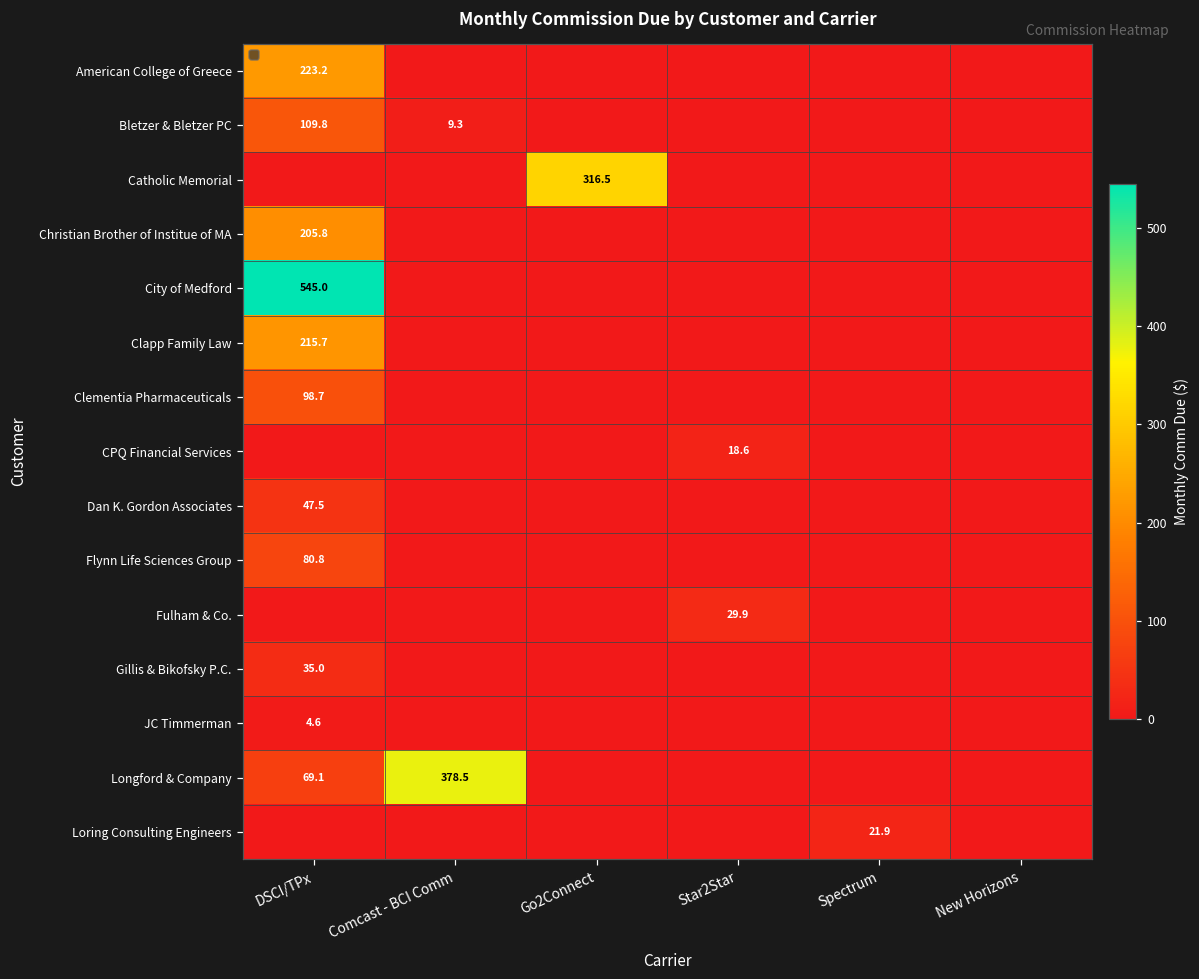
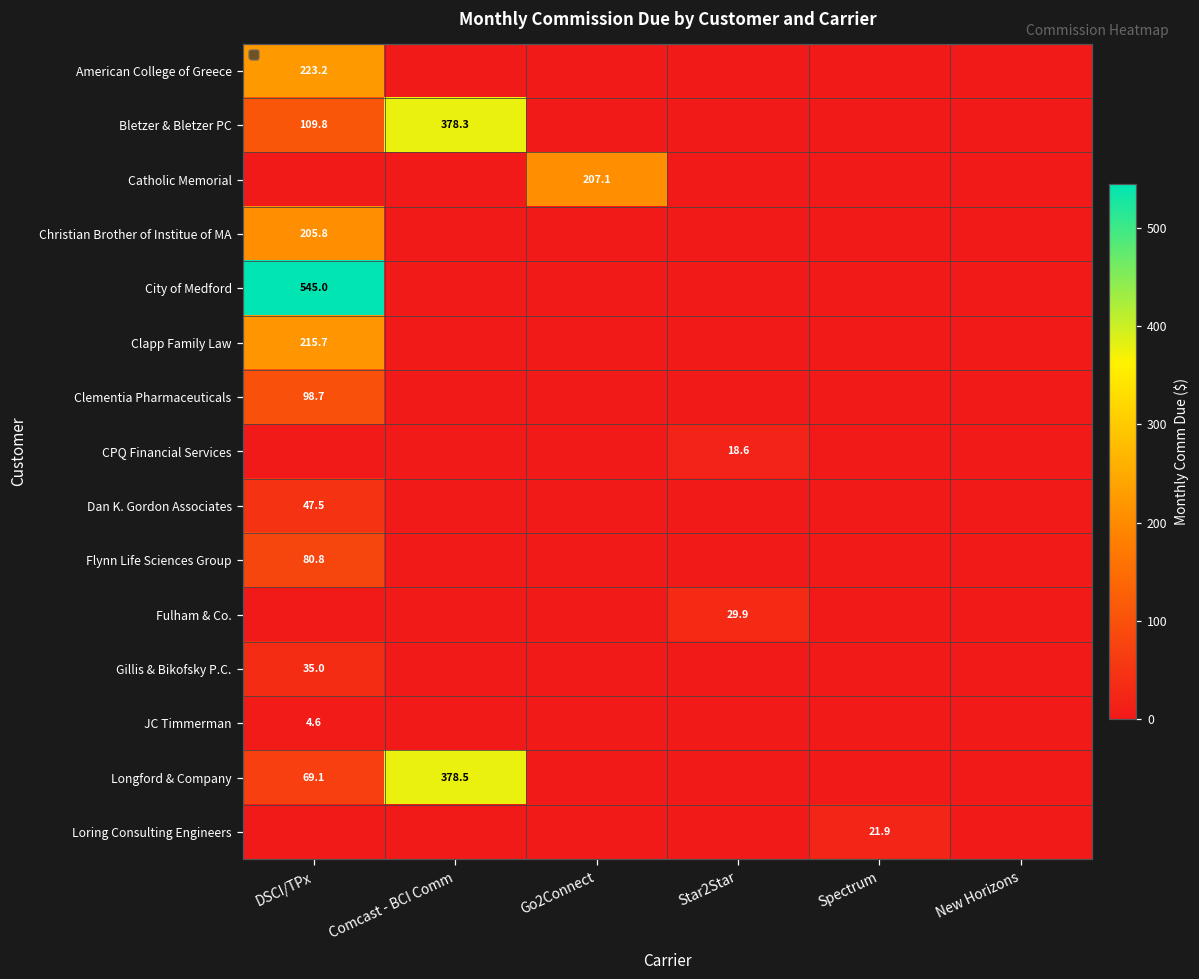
Bletzer & Bletzer PC, Comcast - BCI Comm: 9.3 -> 378.3
Catholic Memorial, Go2Connect: 316.5 -> 207.1
